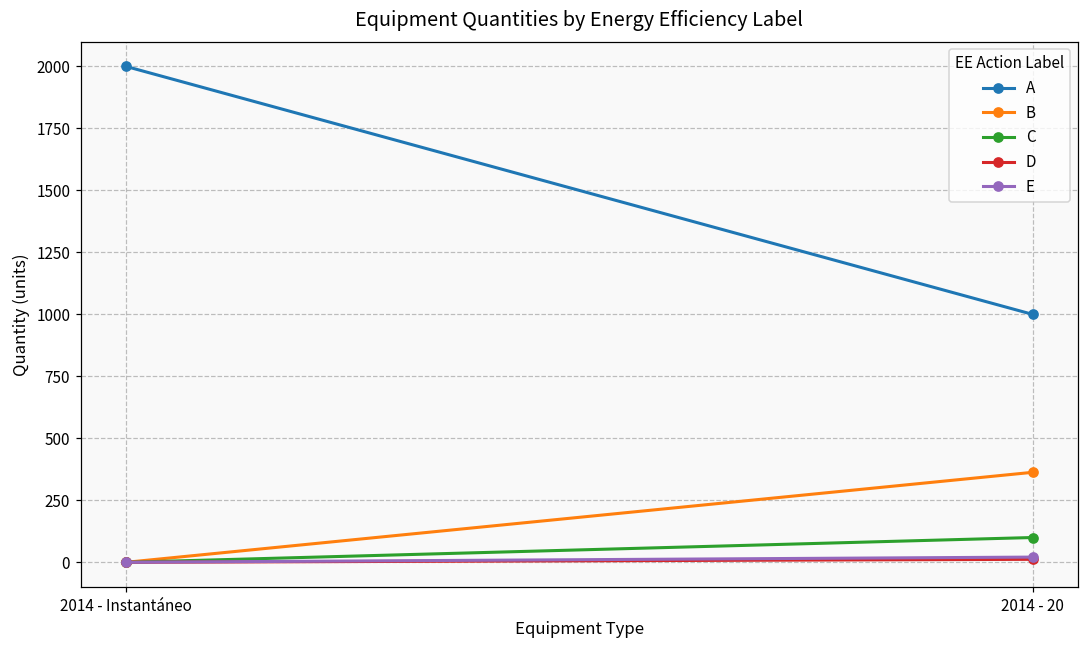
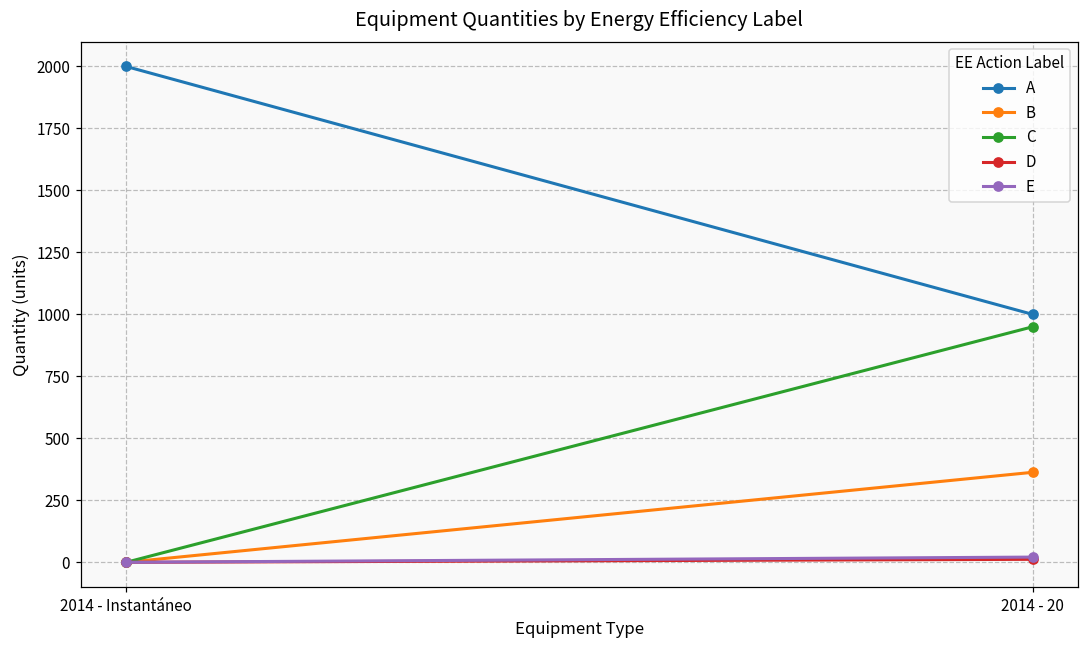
C, 2014 - 20: 100 -> 950
